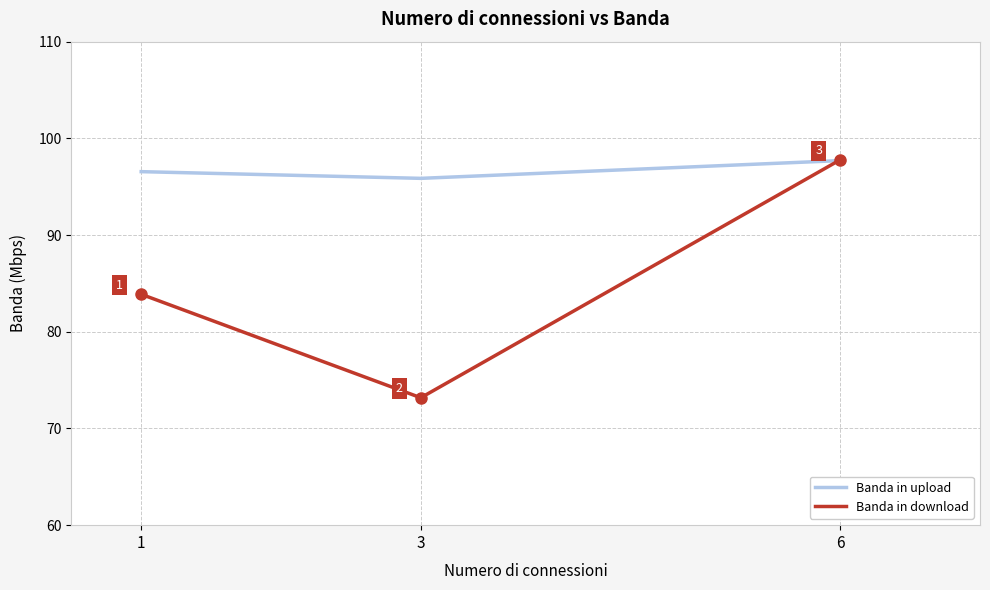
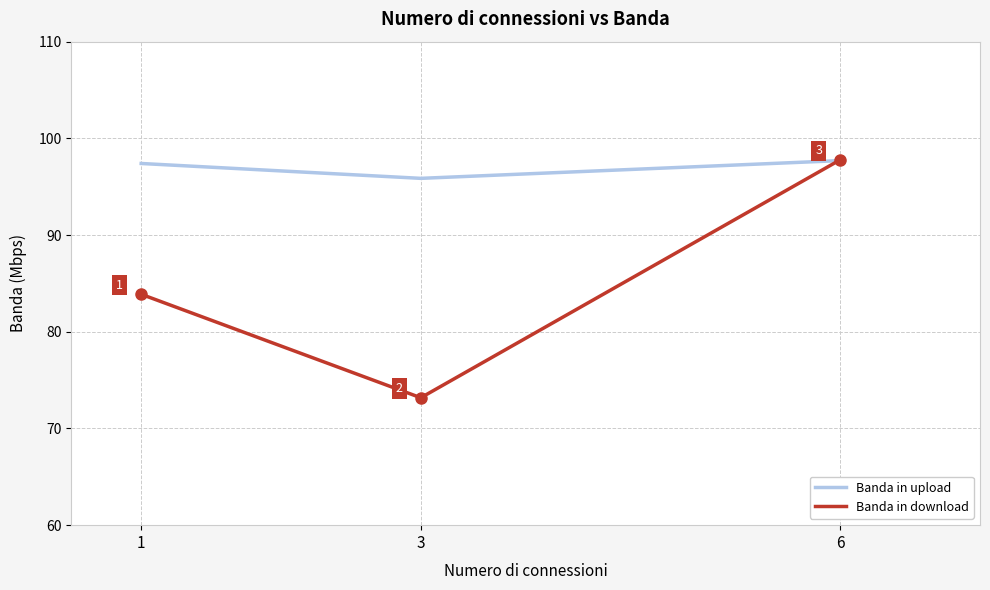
Banda in upload, 1: 96.6 -> 97.4
